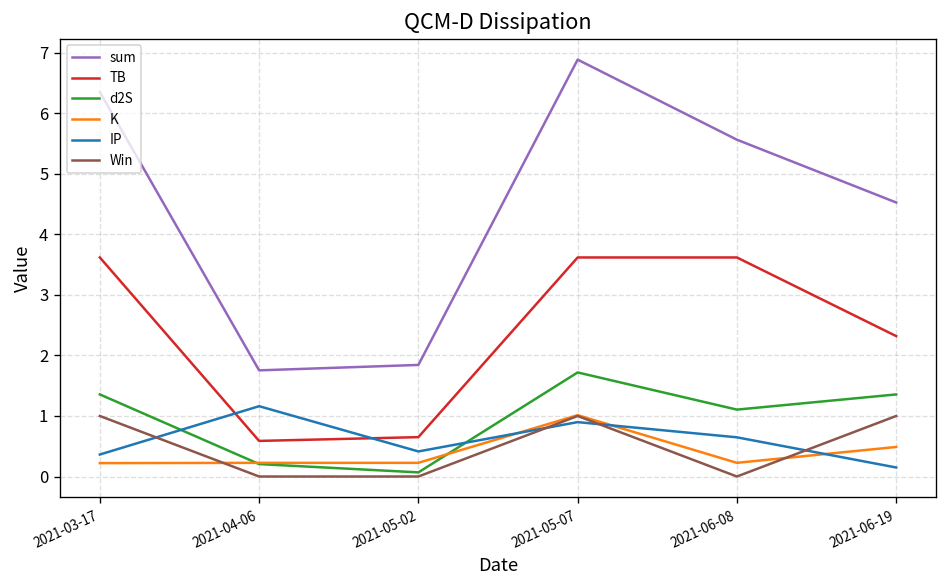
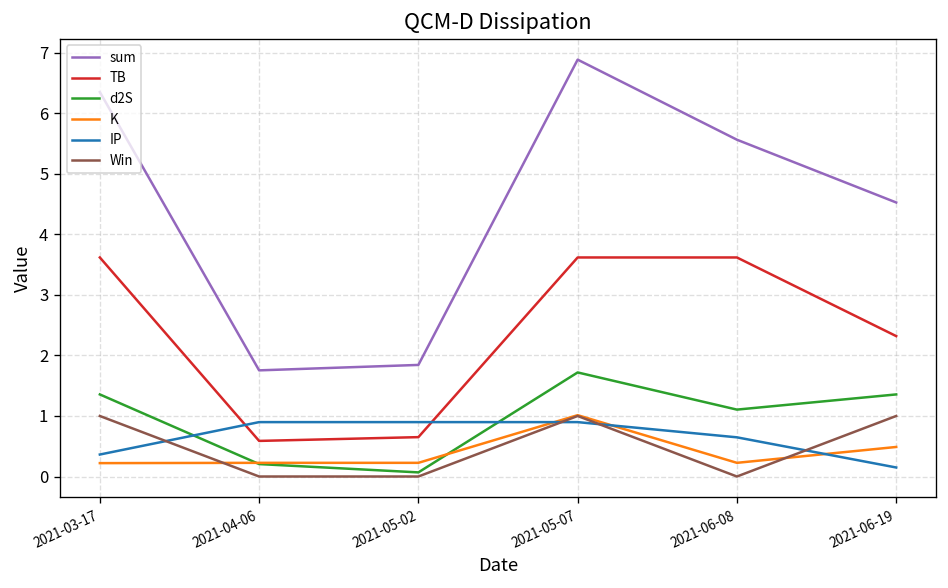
IP, 2021-04-06: 1.2 -> 0.9
IP, 2021-05-02: 0.4 -> 0.9
